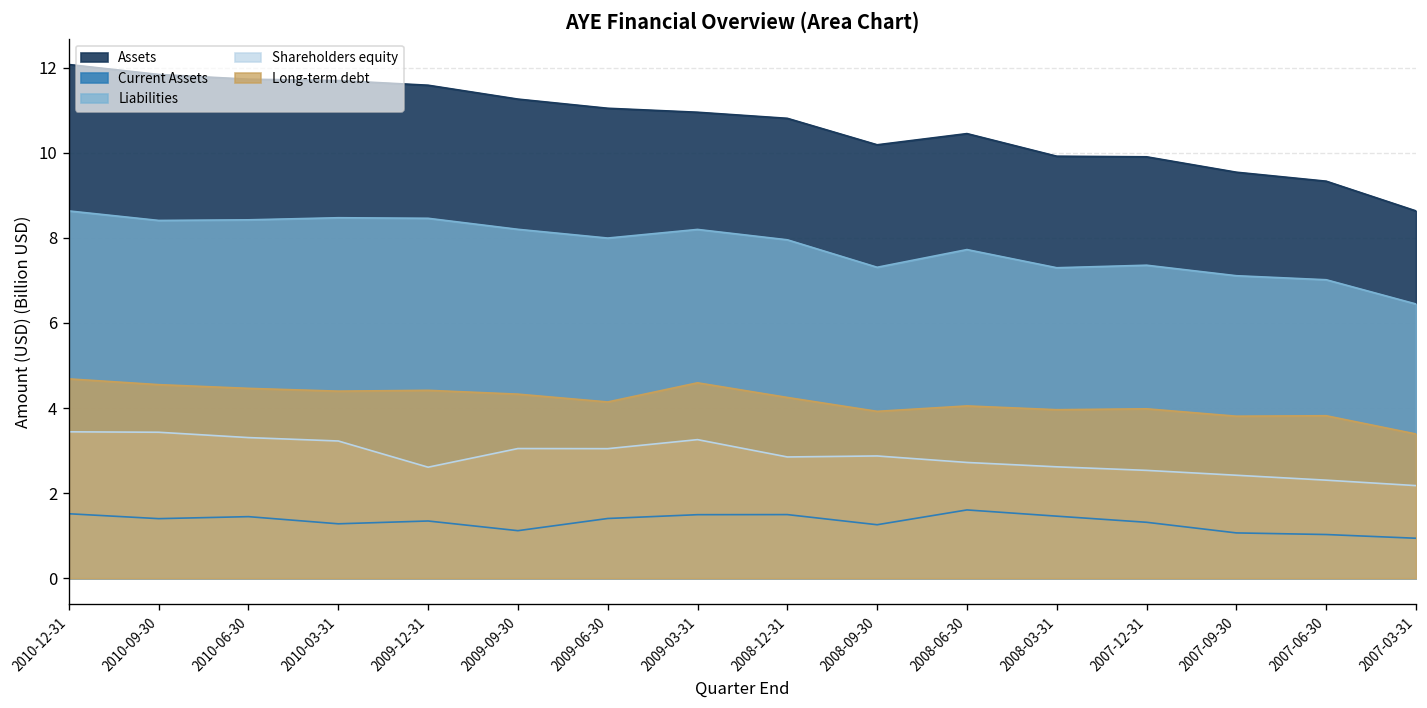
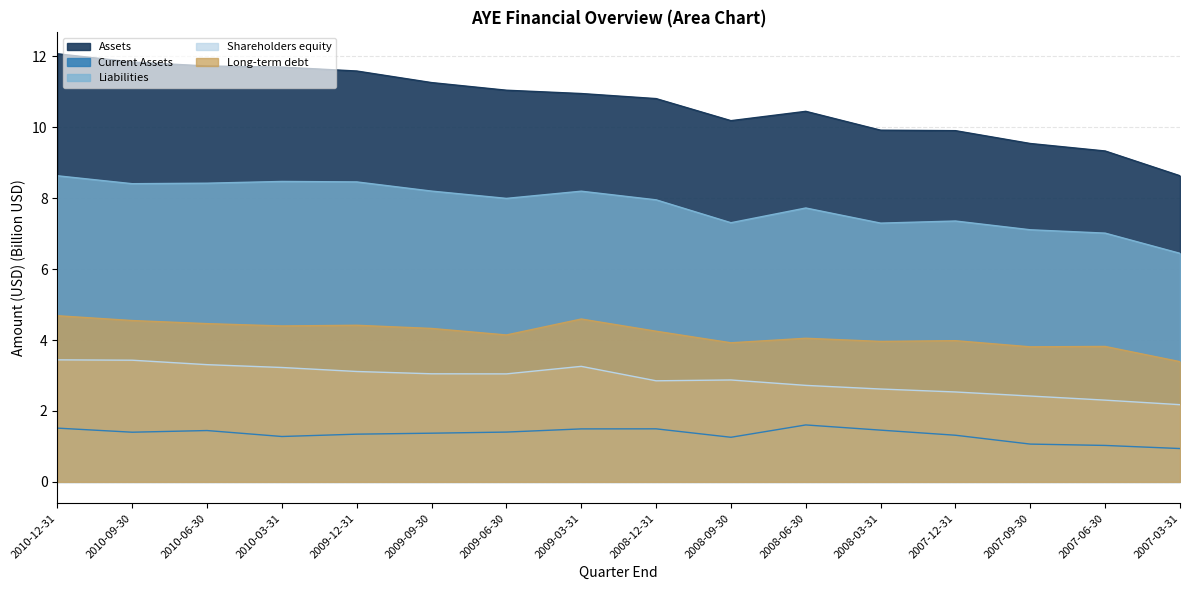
Shareholders equity, 2009-12-31: 2.6 -> 3.1
Current Assets, 2009-09-30: 1.1 -> 1.4
